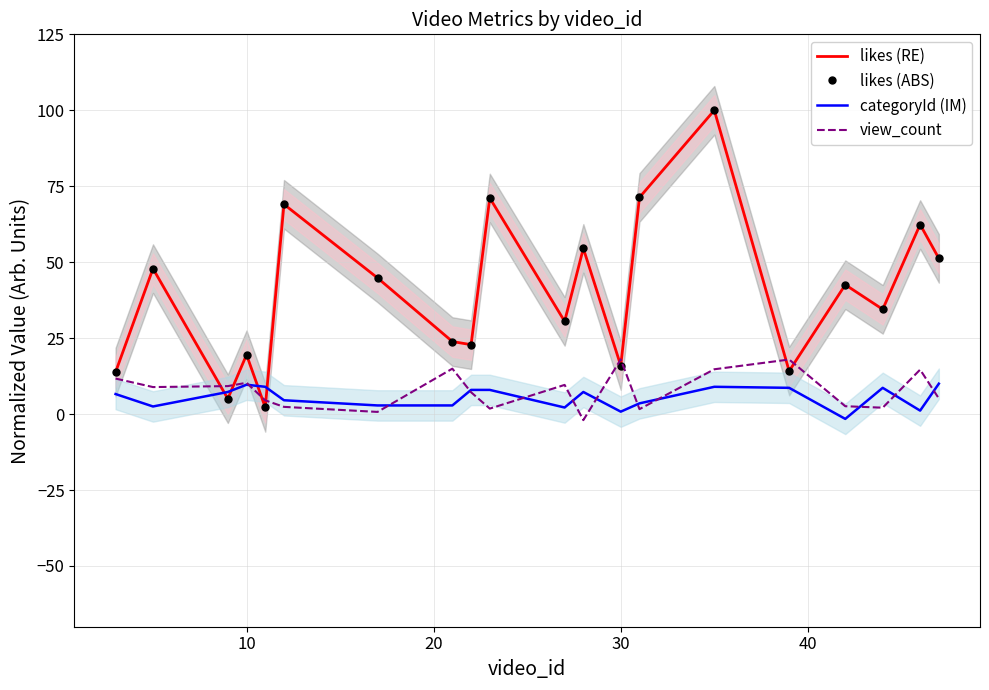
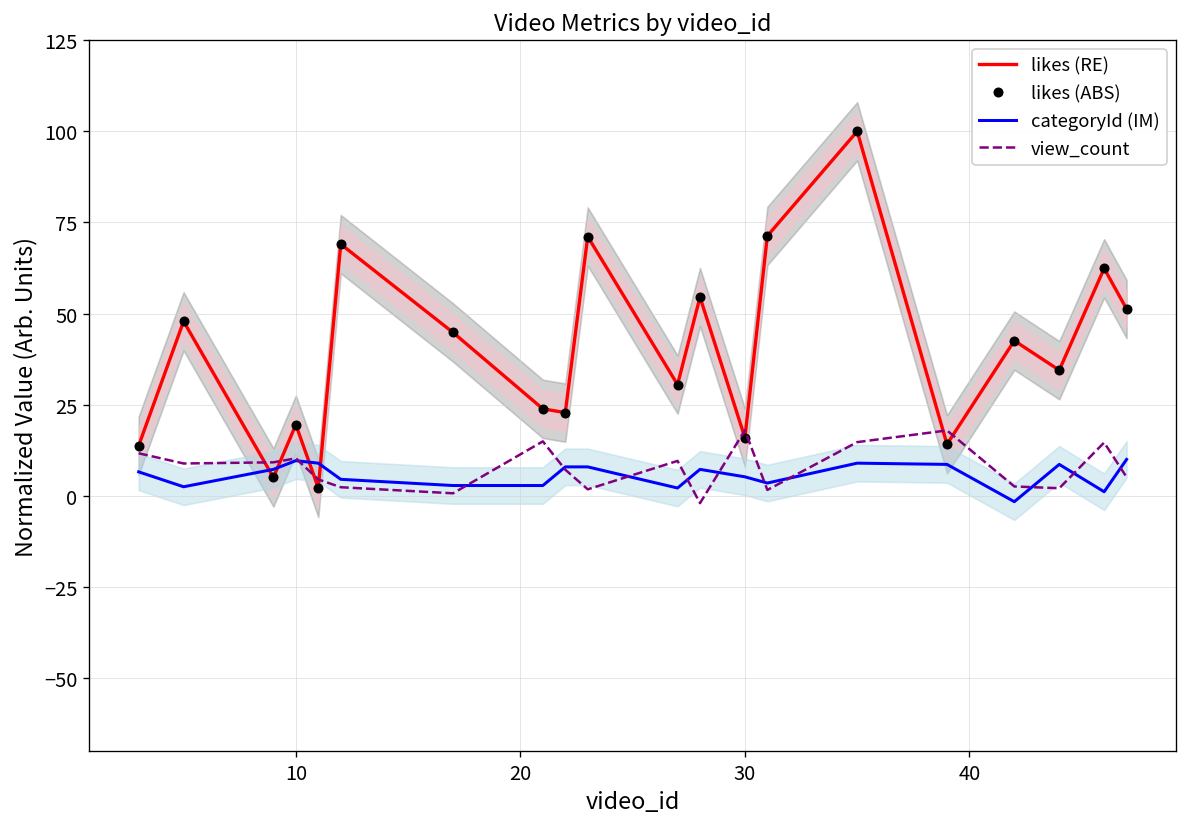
categoryId (IM), 30: 1 -> 5
